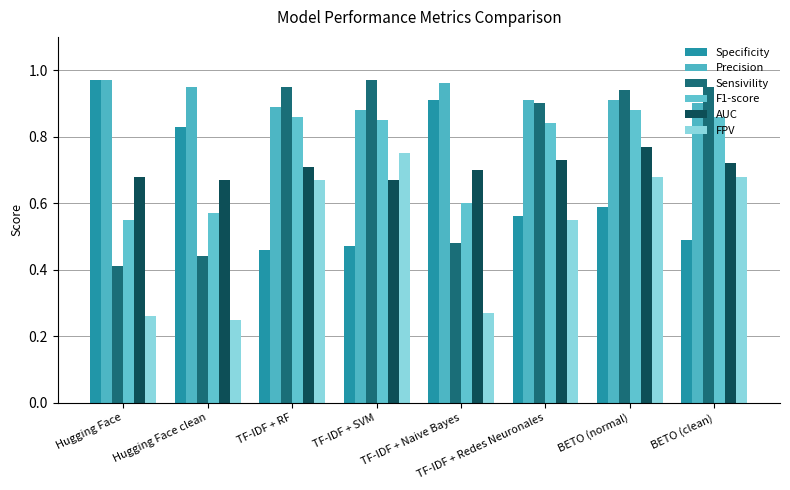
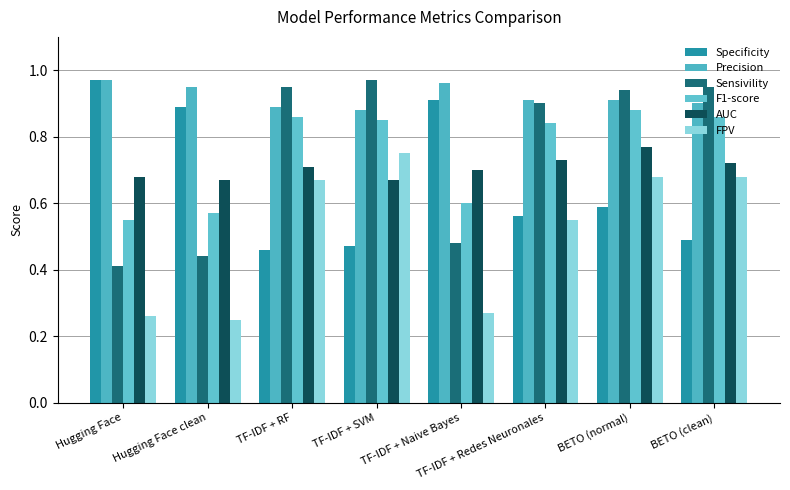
Specificity, Hugging Face clean: 0.83 -> 0.89
